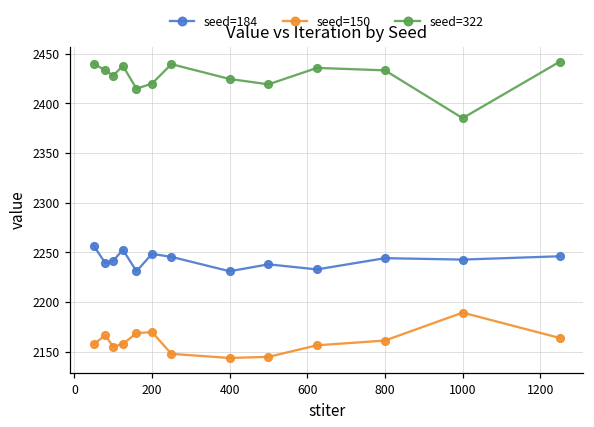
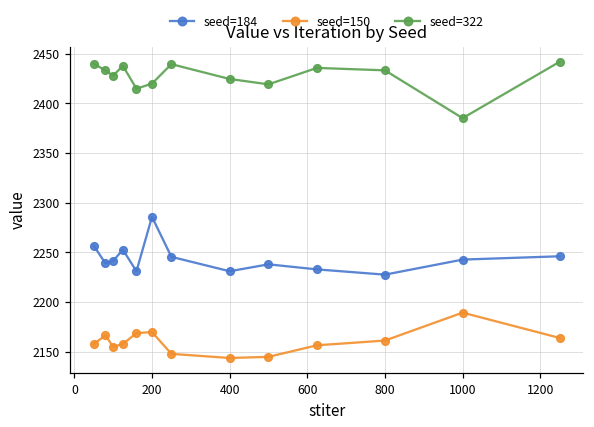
seed=184, 200: 2250 -> 2290
seed=184, 800: 2240 -> 2230
